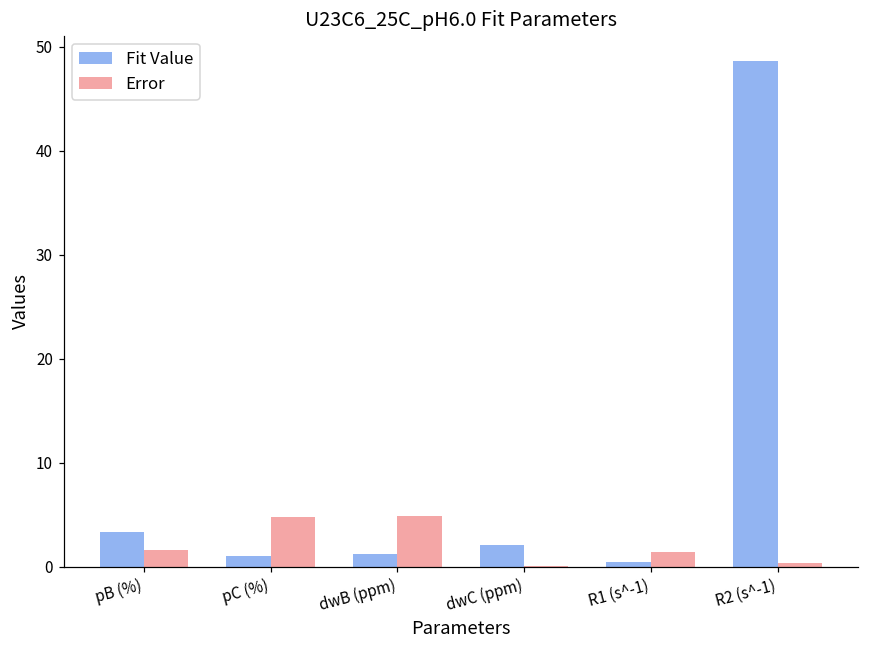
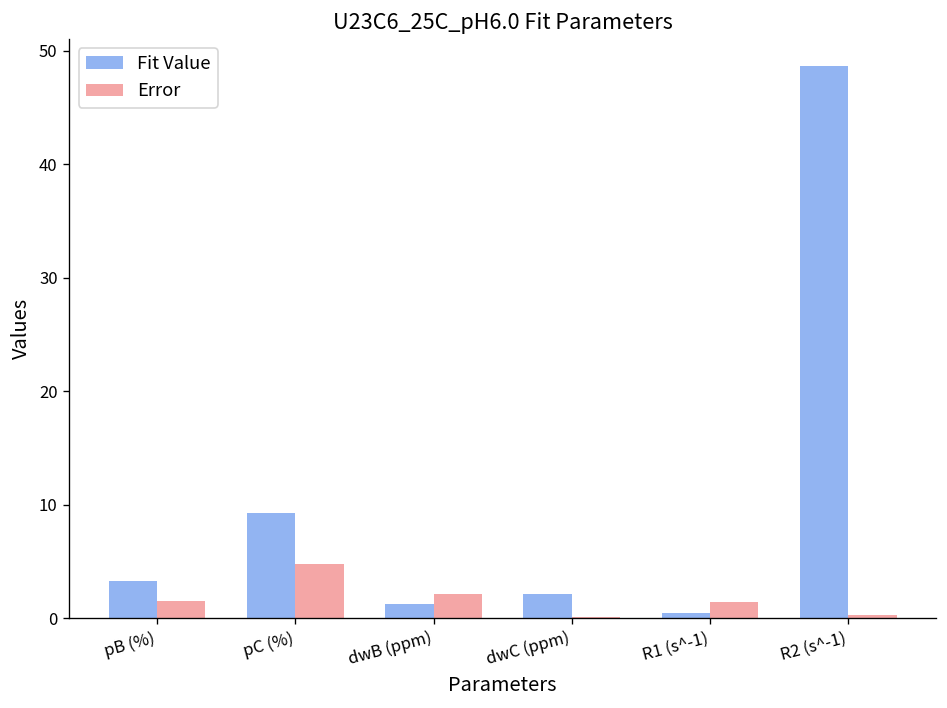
Fit Value, pC (%): 1 -> 9
Error, dwB (ppm): 5 -> 2
